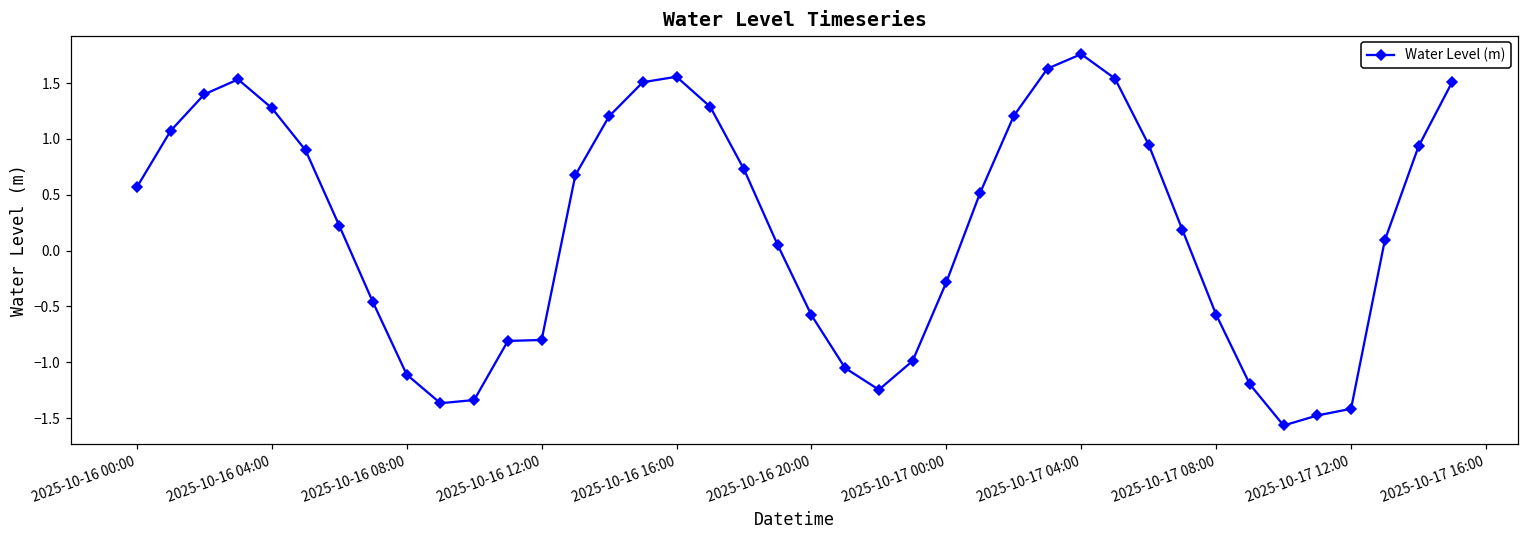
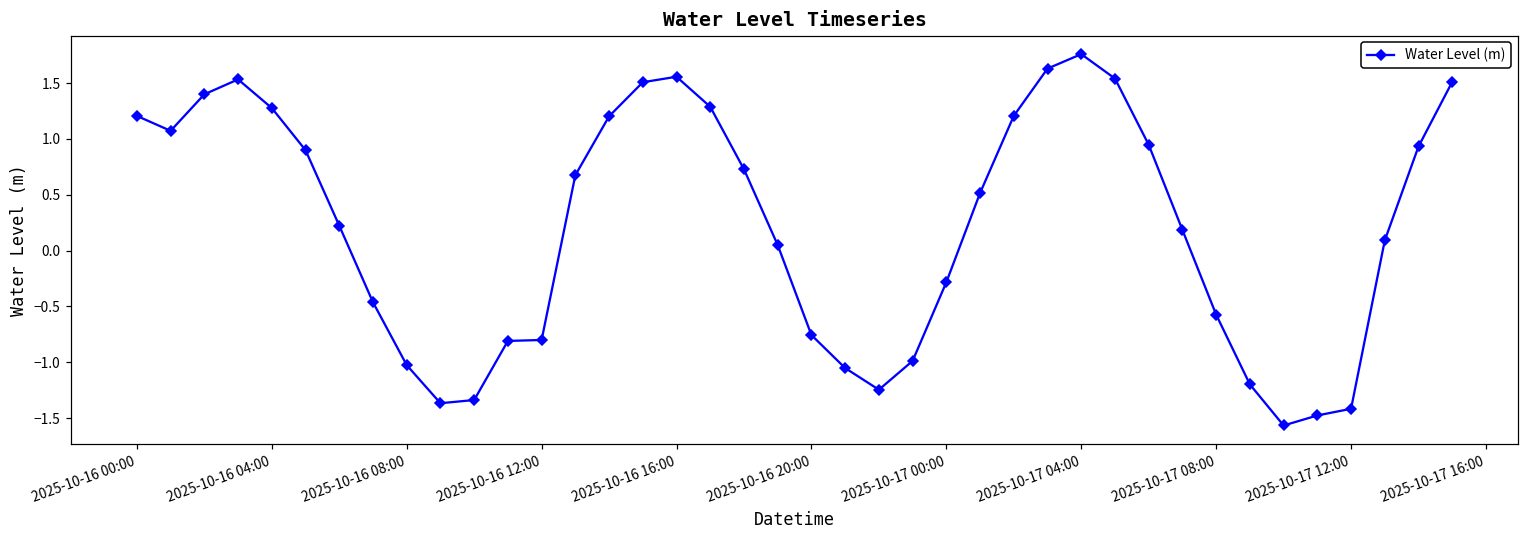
2025-10-16 00:00: 0.57 -> 1.21
2025-10-16 08:00: -1.11 -> -1.02
2025-10-16 20:00: -0.58 -> -0.76
